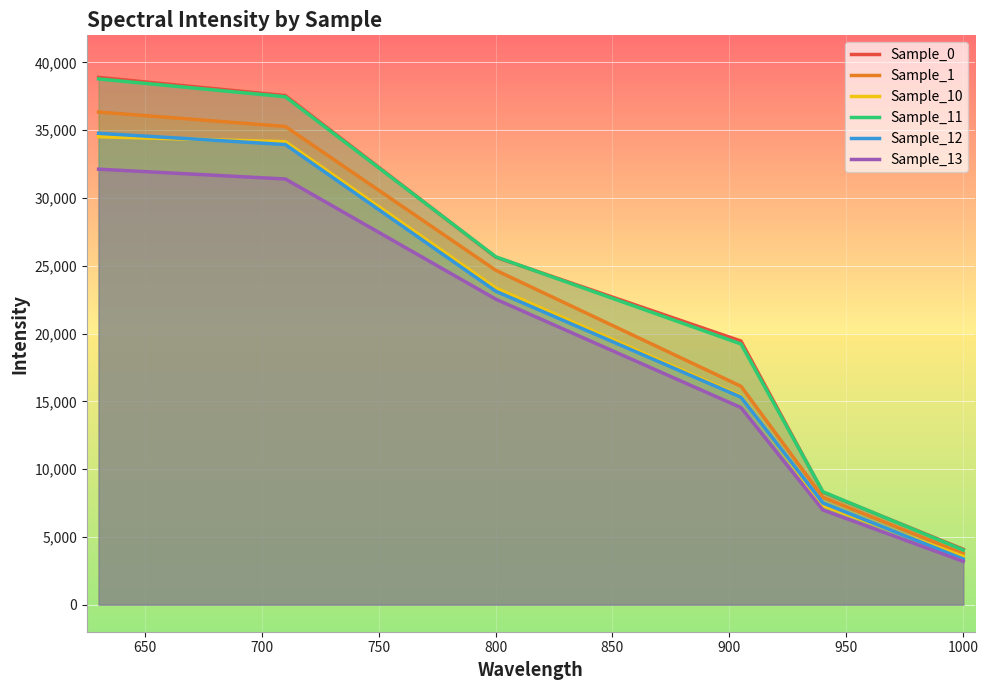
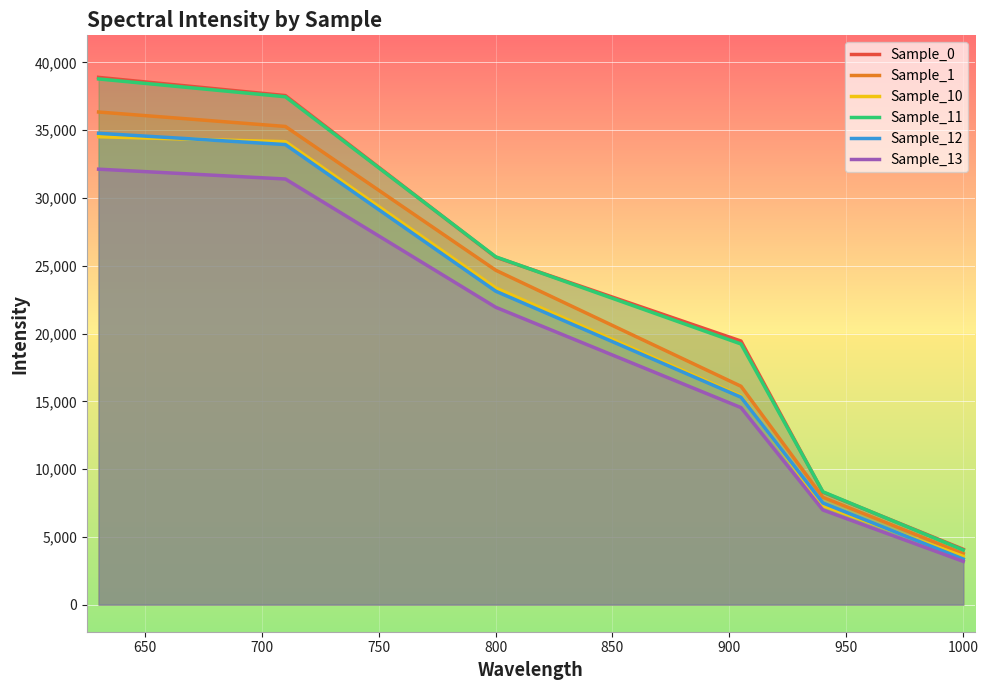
Sample_13, 800: 22,500 -> 21,900
